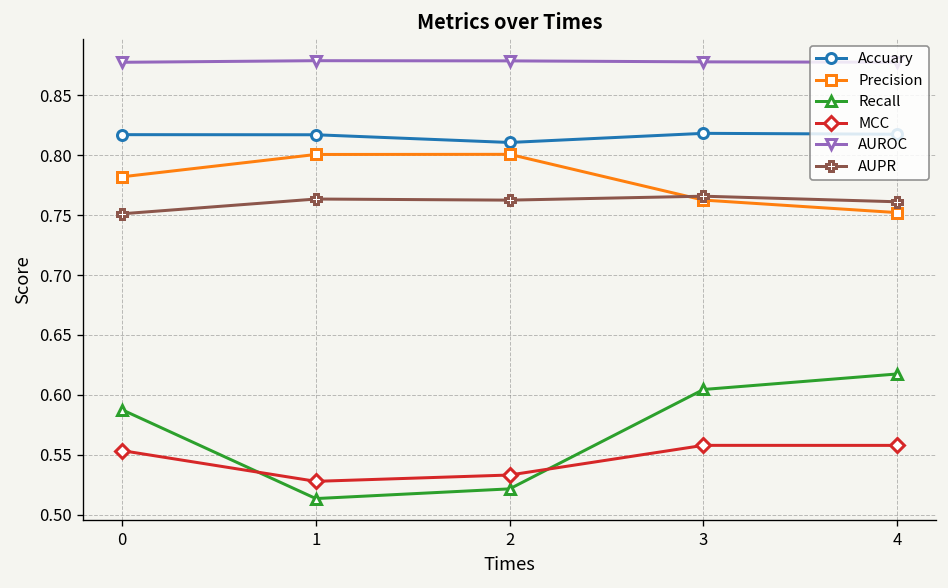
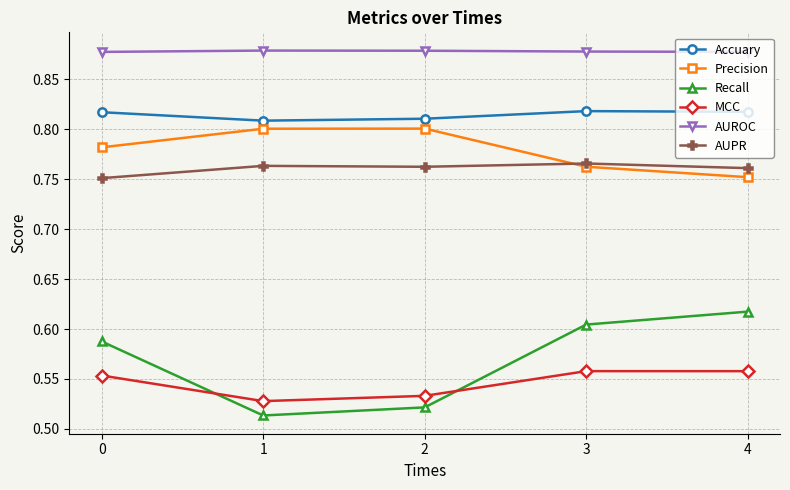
Accuary, 1: 0.82 -> 0.81
